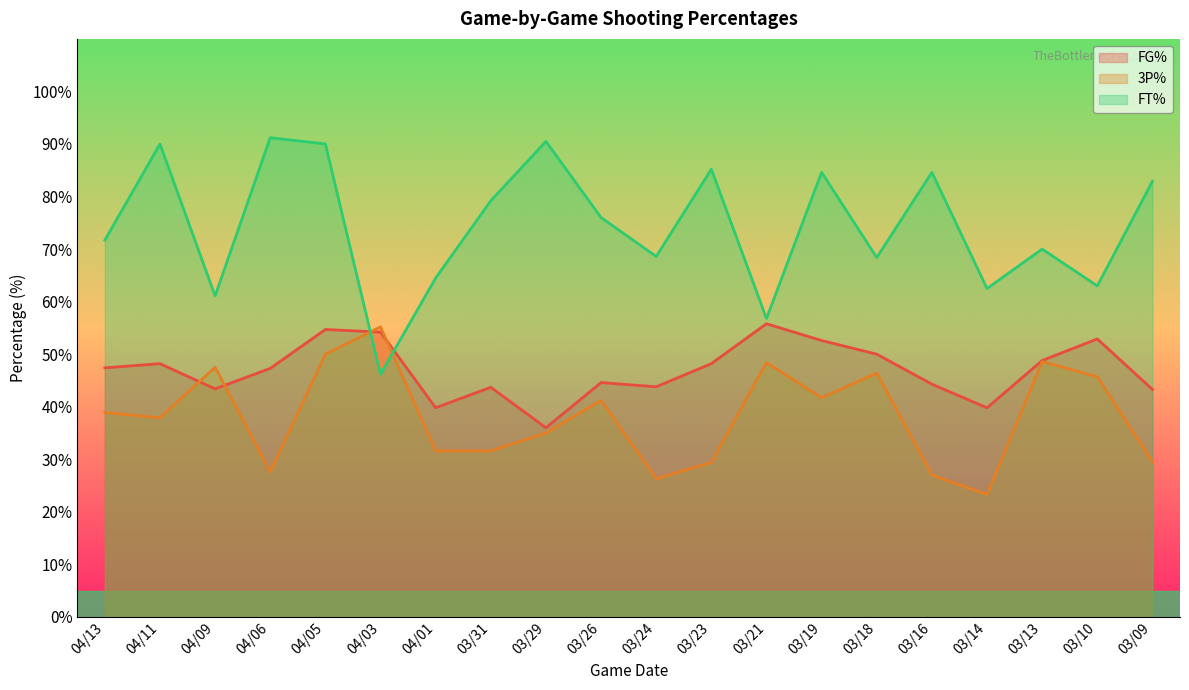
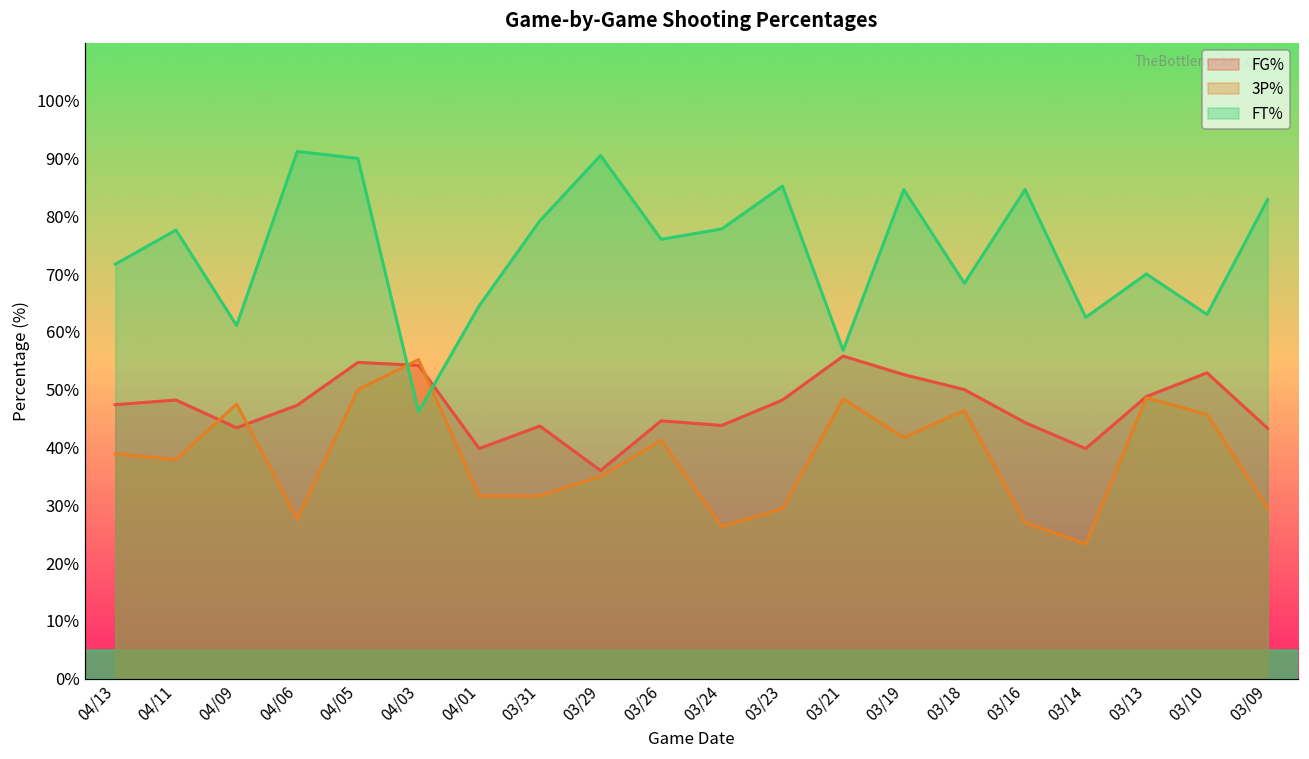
FT%, 04/11: 90% -> 78%
FT%, 03/24: 69% -> 78%
